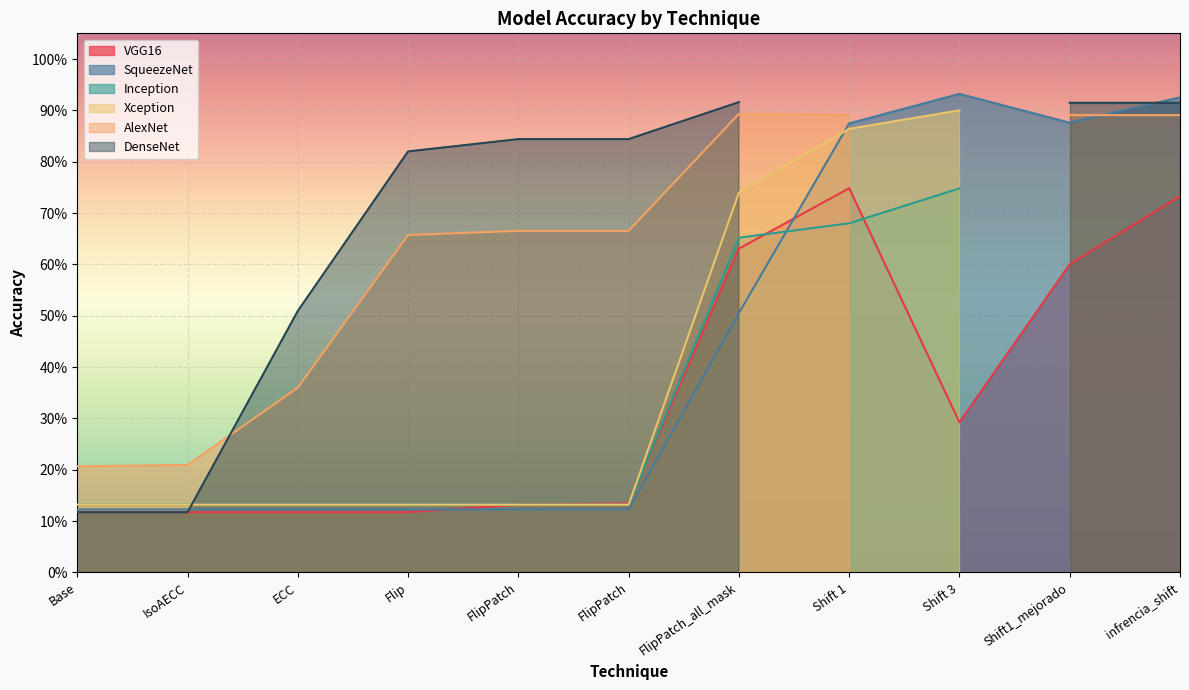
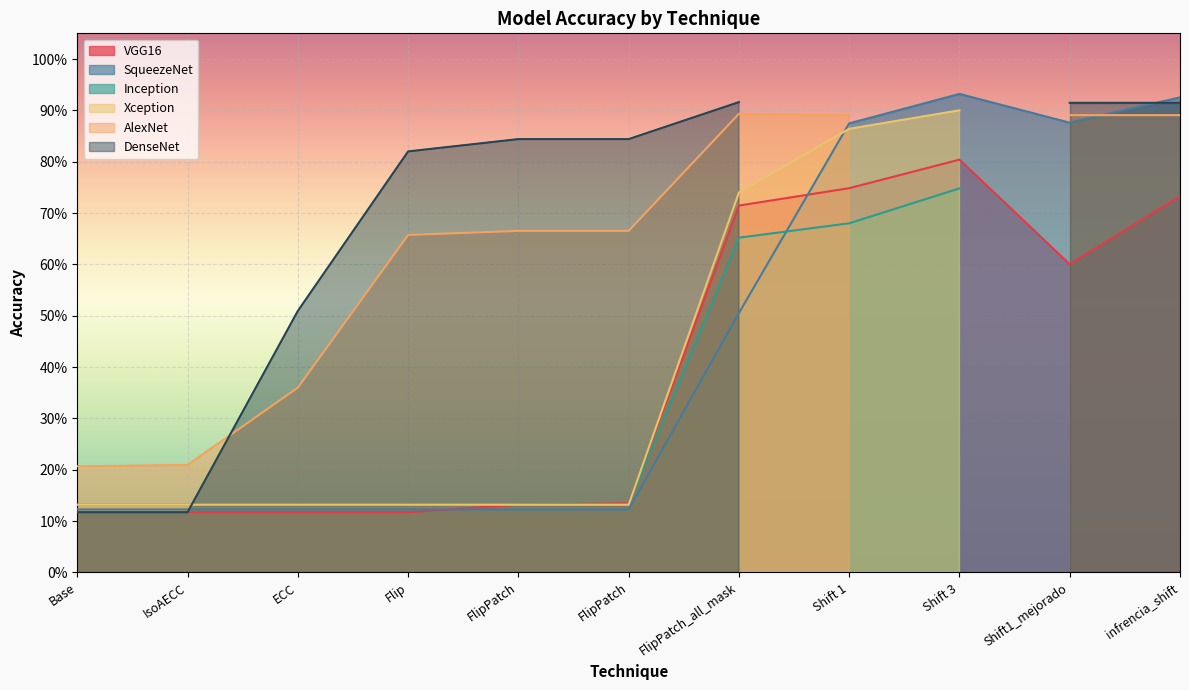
VGG16, FlipPatch_all_mask: 63% -> 71%
VGG16, Shift 3: 29% -> 80%
